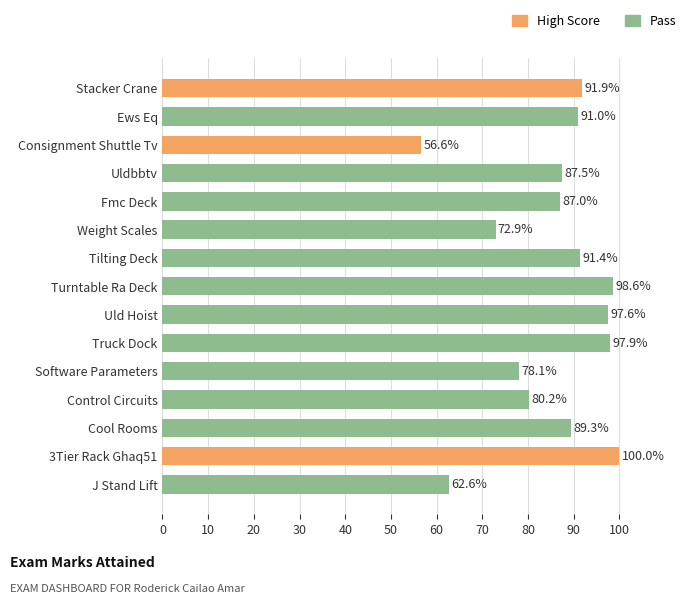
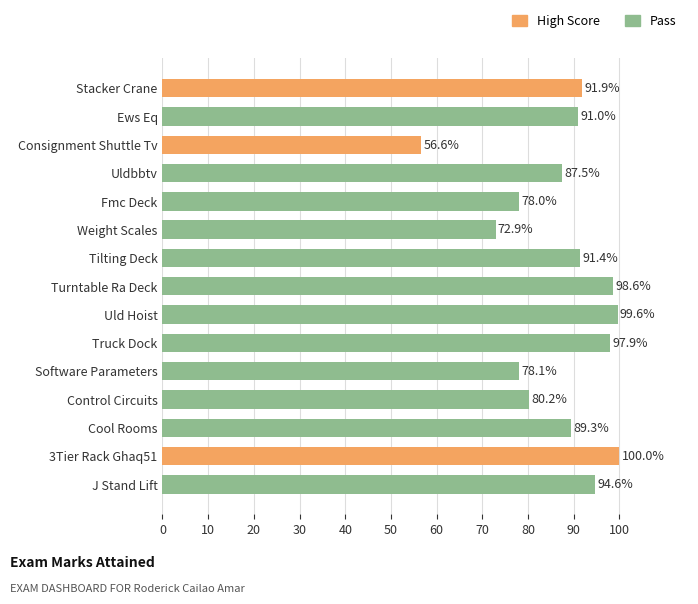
Fmc Deck: 87.0% -> 78.0%
Uld Hoist: 97.6% -> 99.6%
J Stand Lift: 62.6% -> 94.6%
